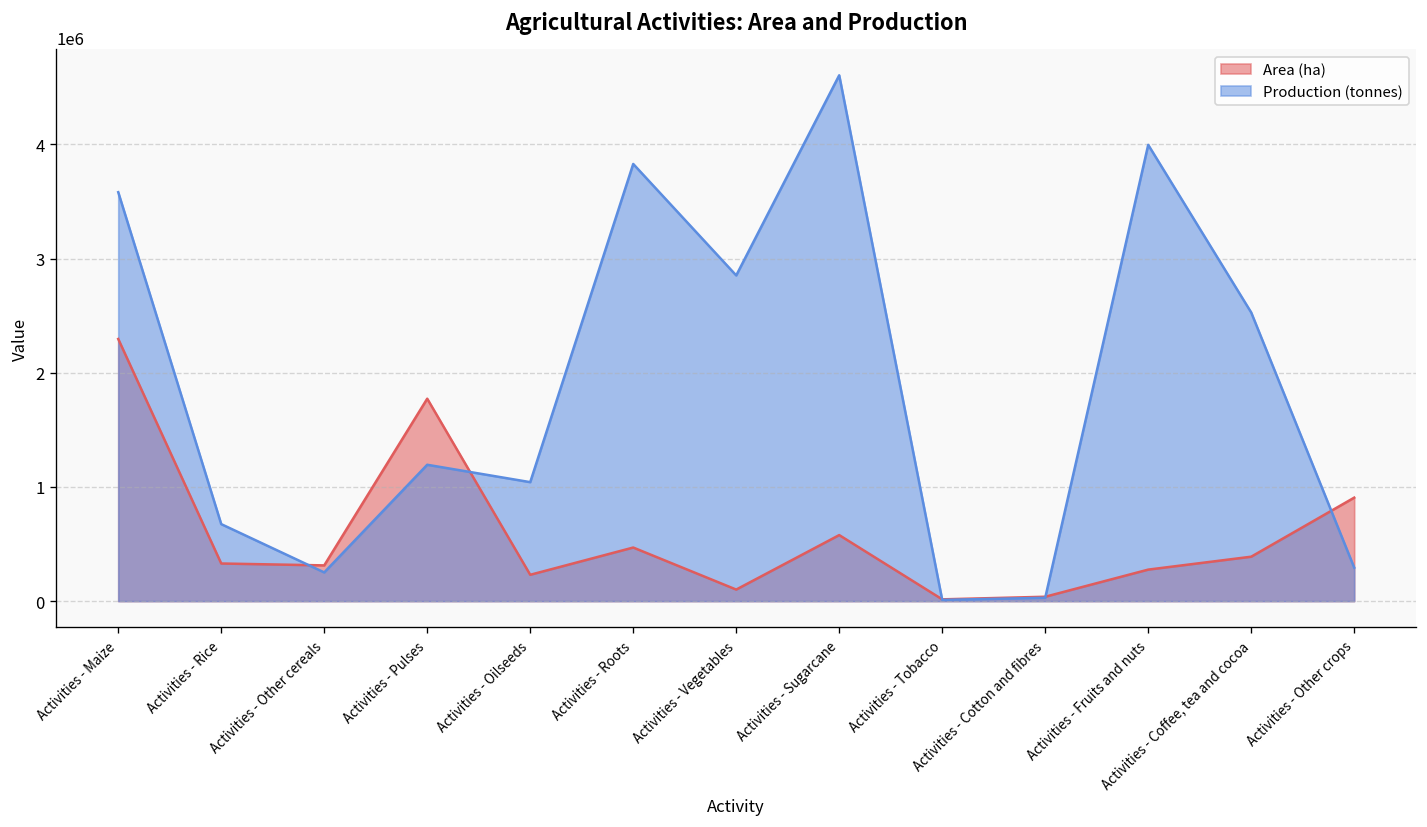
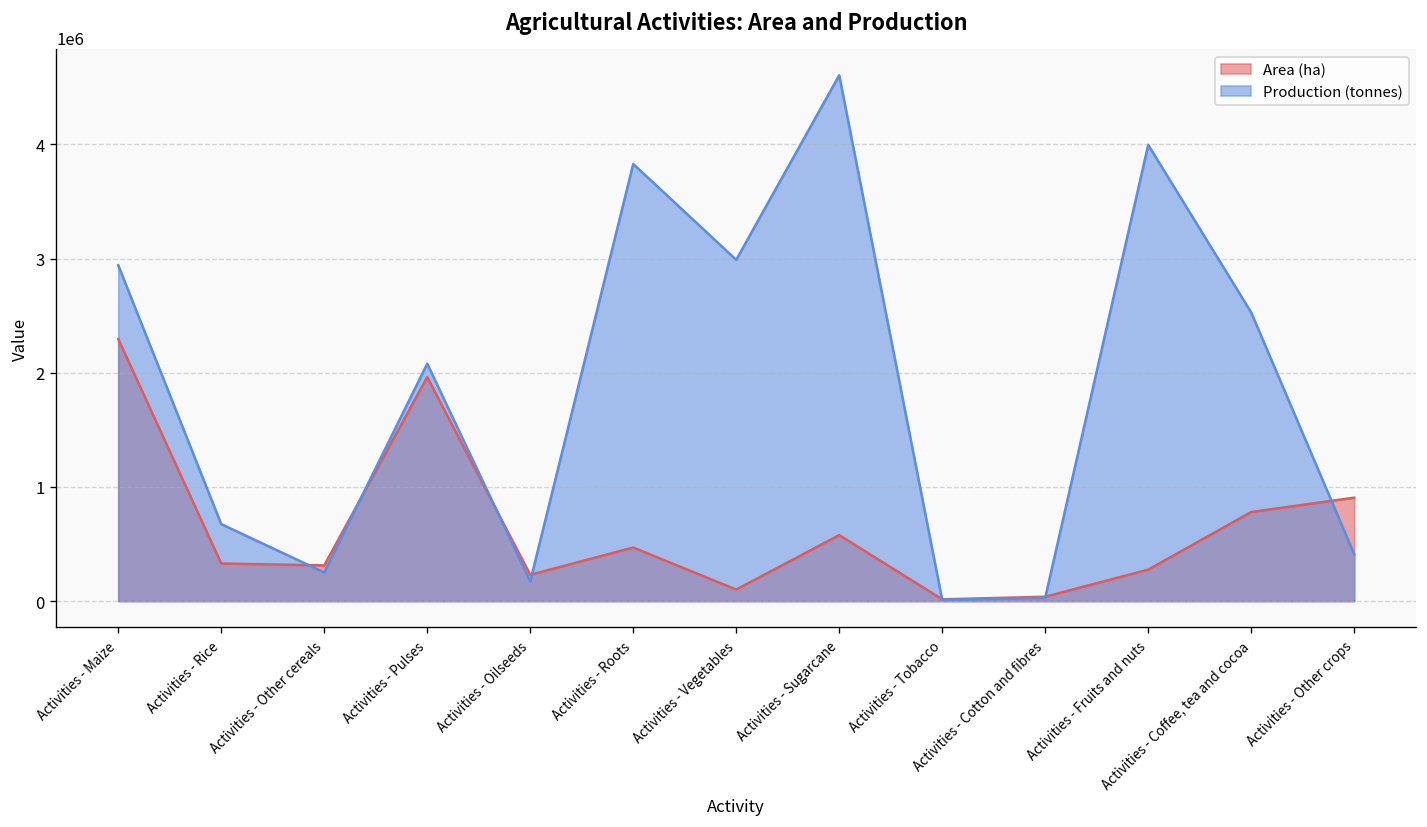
Production (tonnes), Activities - Maize: 3600000 -> 2900000
Area (ha), Activities - Pulses: 1800000 -> 2000000
Production (tonnes), Activities - Pulses: 1200000 -> 2100000
Production (tonnes), Activities - Oilseeds: 1000000 -> 200000
Production (tonnes), Activities - Vegetables: 2900000 -> 3000000
Area (ha), Activities - Coffee, tea and cocoa: 400000 -> 800000
Production (tonnes), Activities - Other crops: 300000 -> 400000
